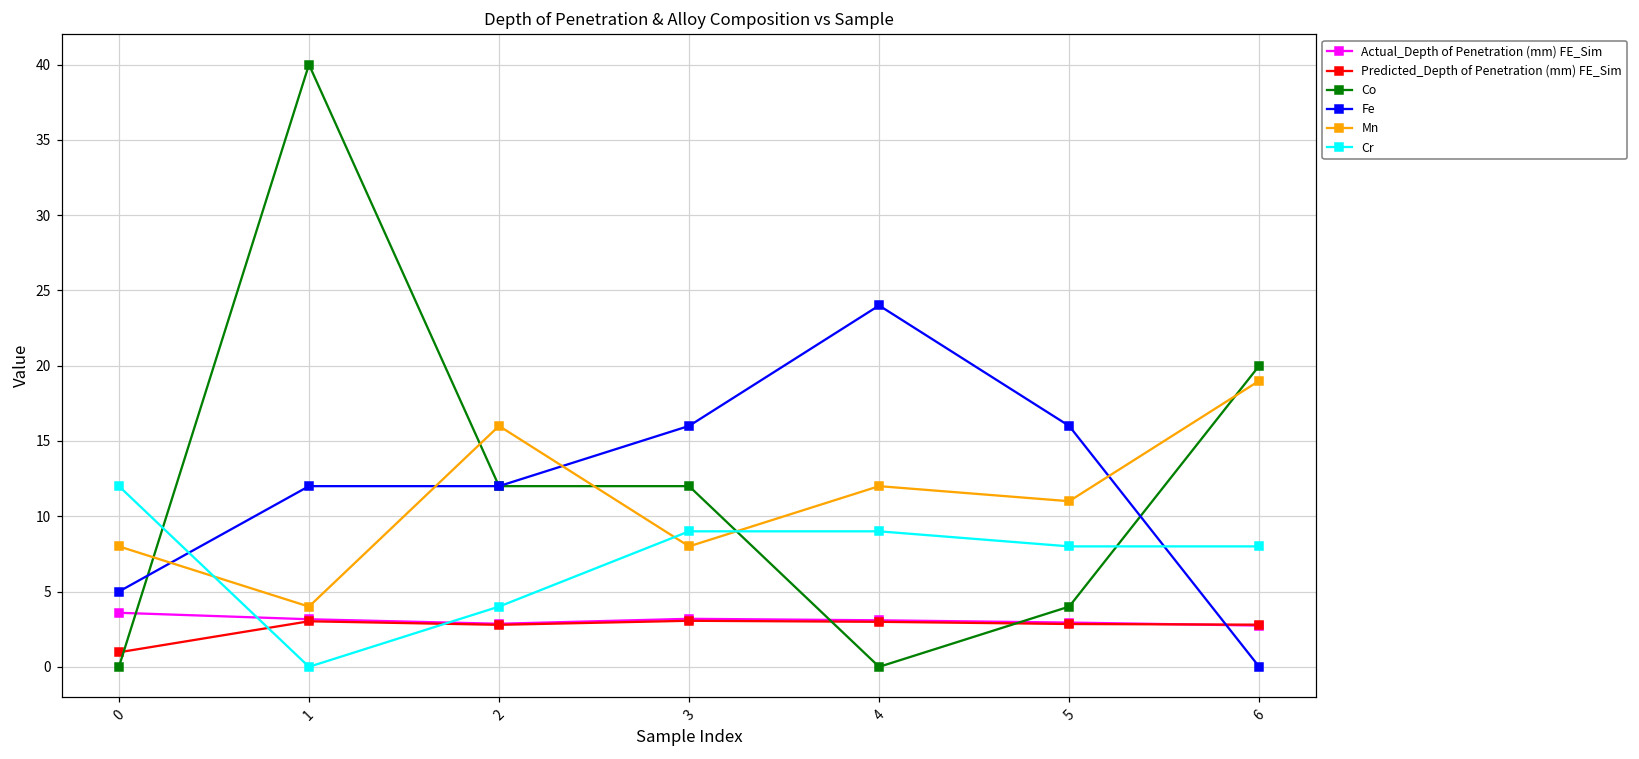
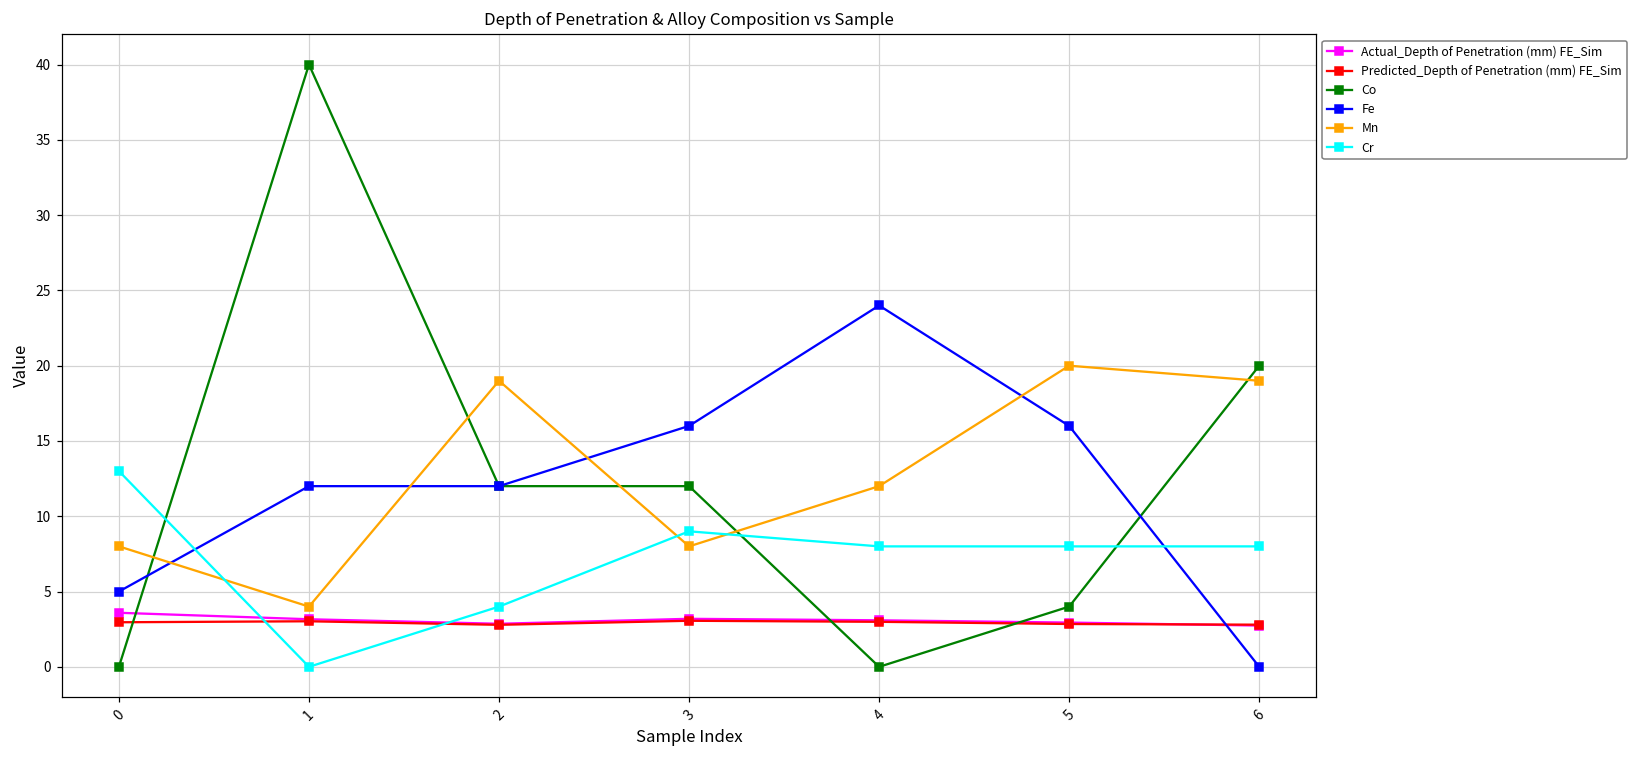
Predicted_Depth of Penetration (mm) FE_Sim, 0: 1.0 -> 3.0
Cr, 0: 12 -> 13
Mn, 2: 16 -> 19
Cr, 4: 9 -> 8
Mn, 5: 11 -> 20
